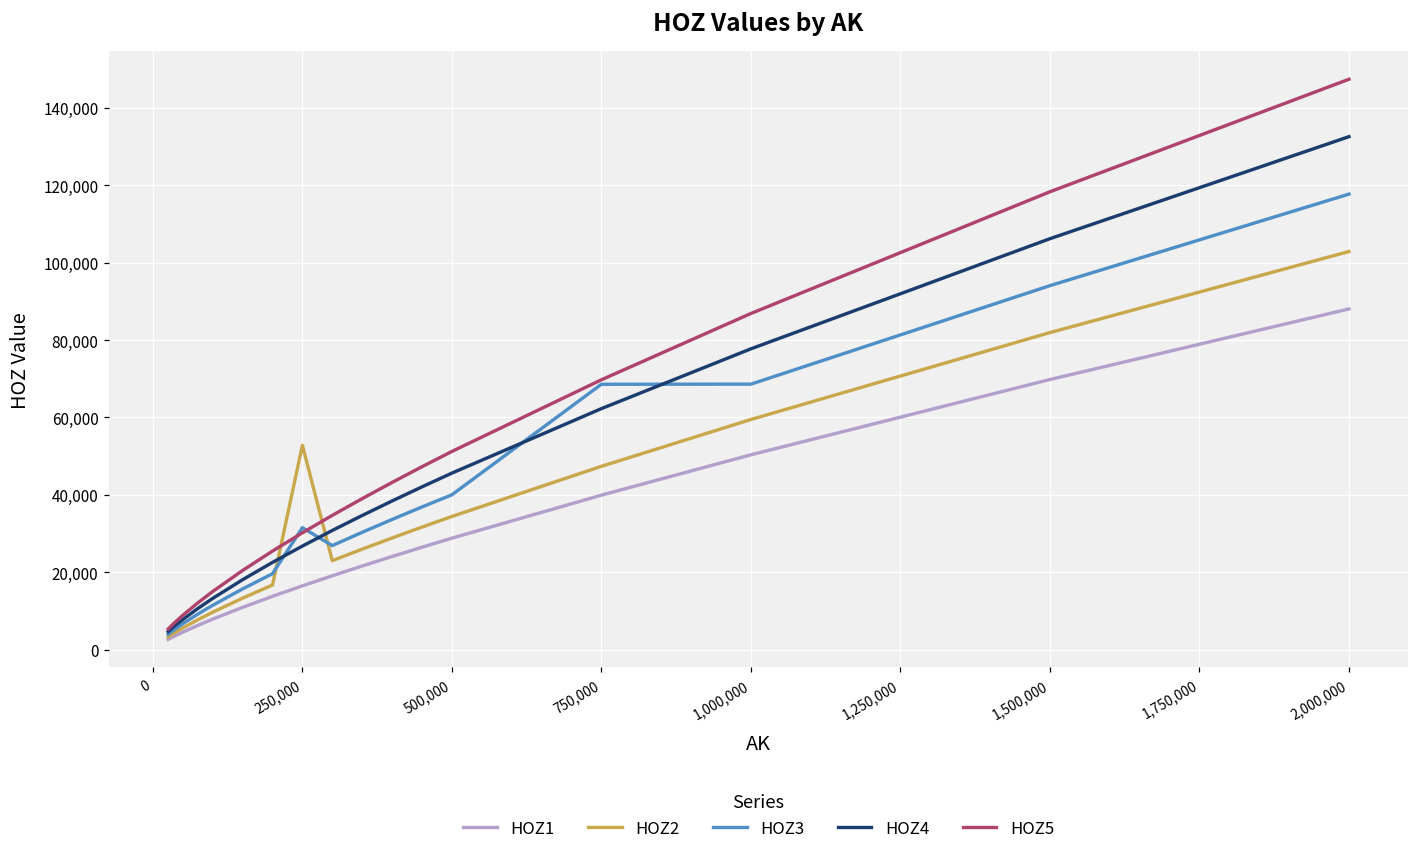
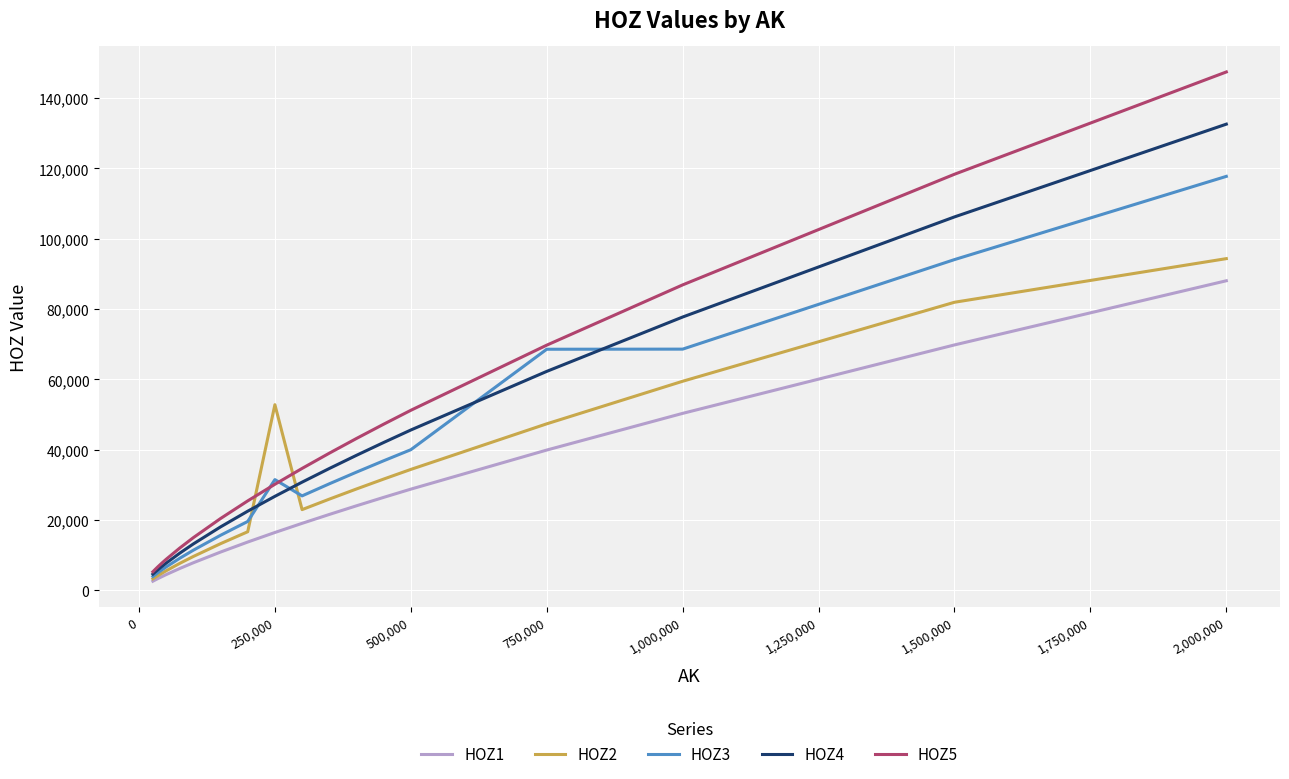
HOZ2, 2,000,000: 103,000 -> 94,000
